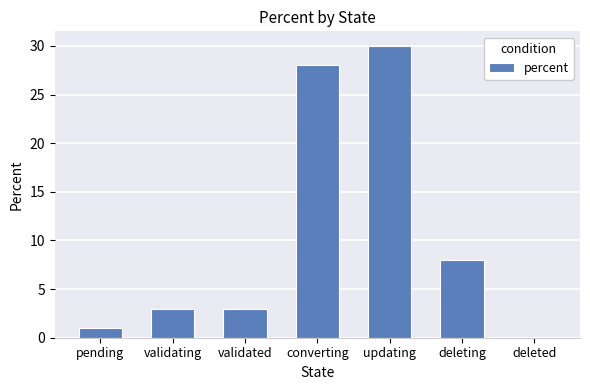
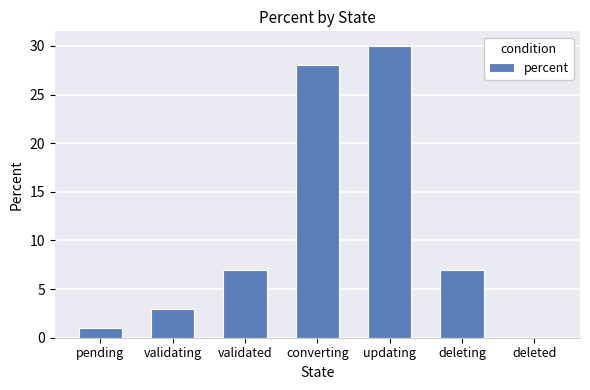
validated: 3 -> 7
deleting: 8 -> 7
